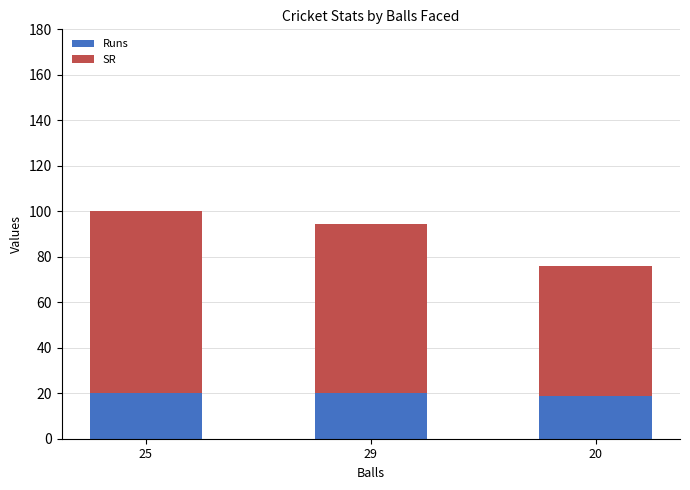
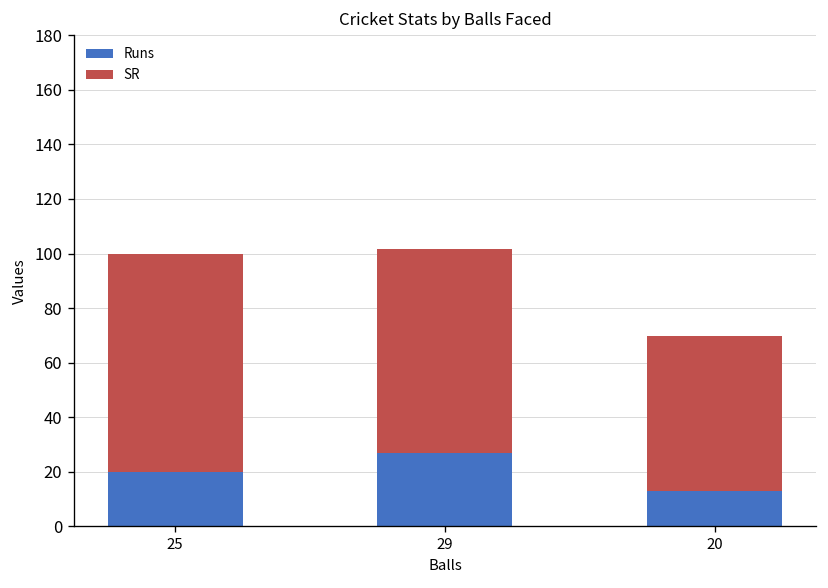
Runs, 29: 20 -> 27
Runs, 20: 19 -> 13
